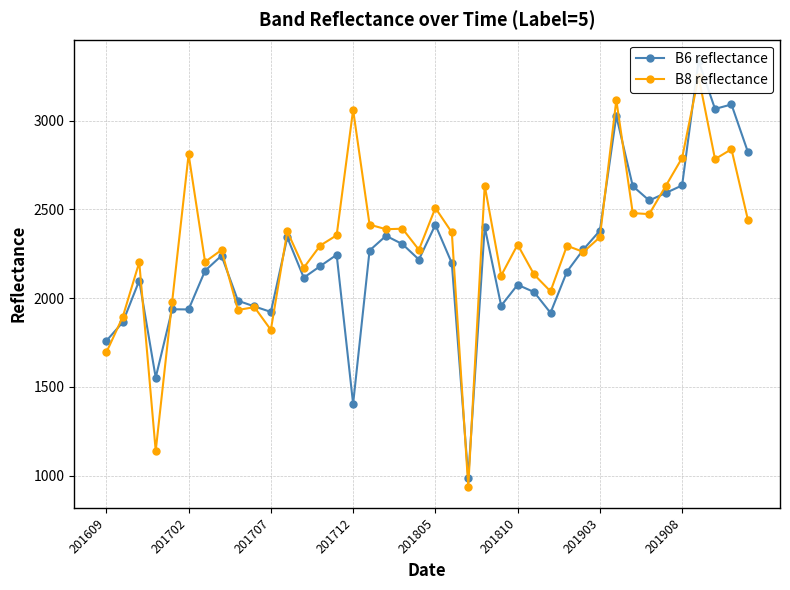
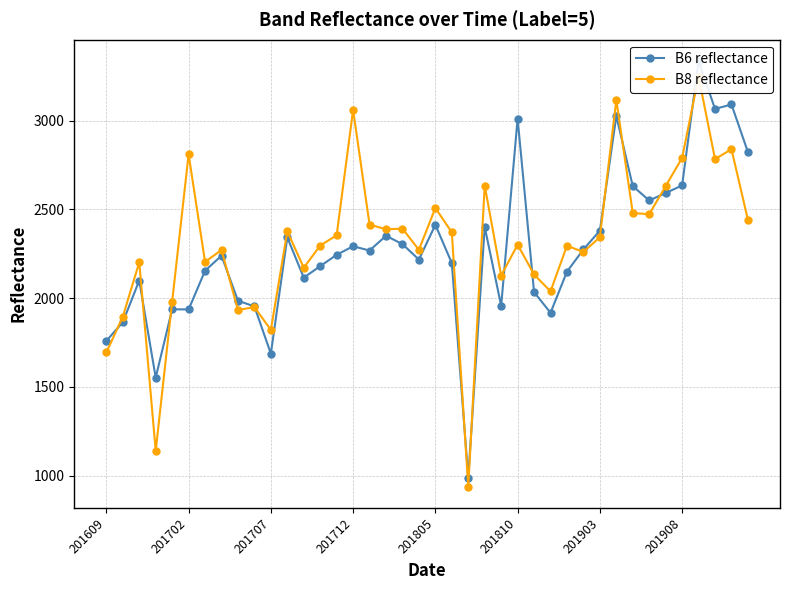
B6 reflectance, 201707: 1920 -> 1690
B6 reflectance, 201712: 1400 -> 2290
B6 reflectance, 201810: 2080 -> 3010
